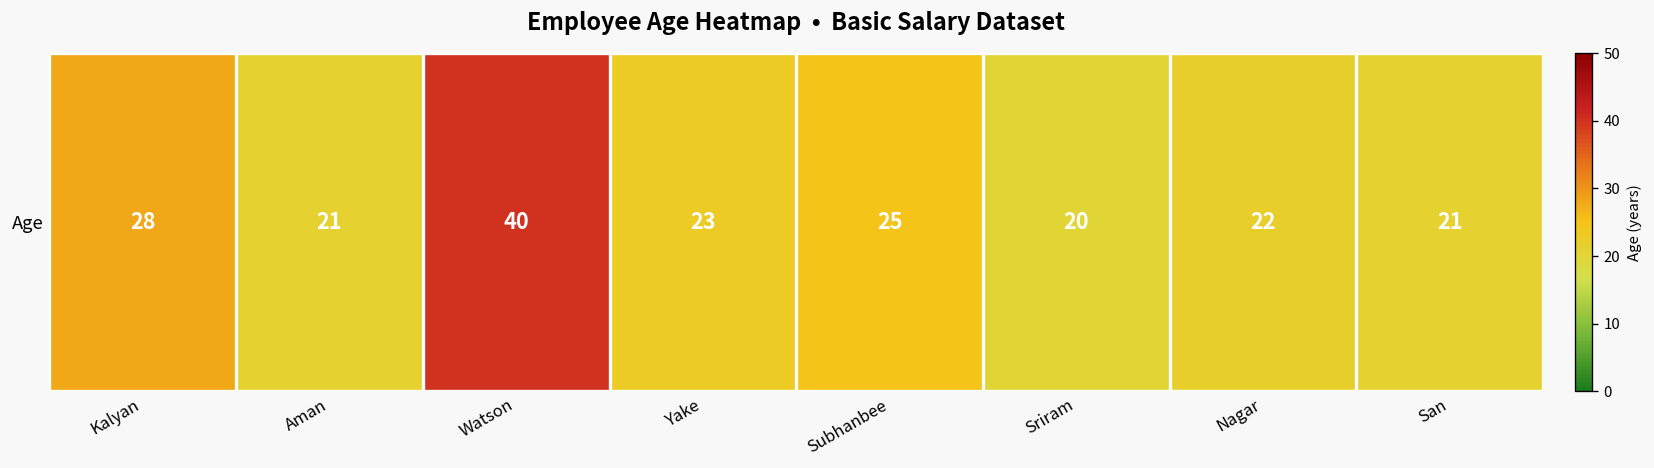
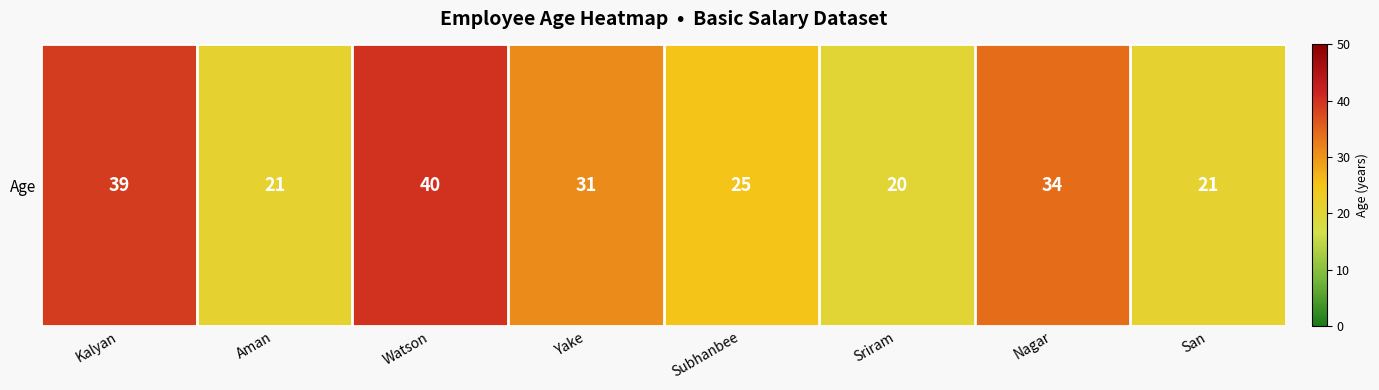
Age, Kalyan: 28 -> 39
Age, Yake: 23 -> 31
Age, Nagar: 22 -> 34
